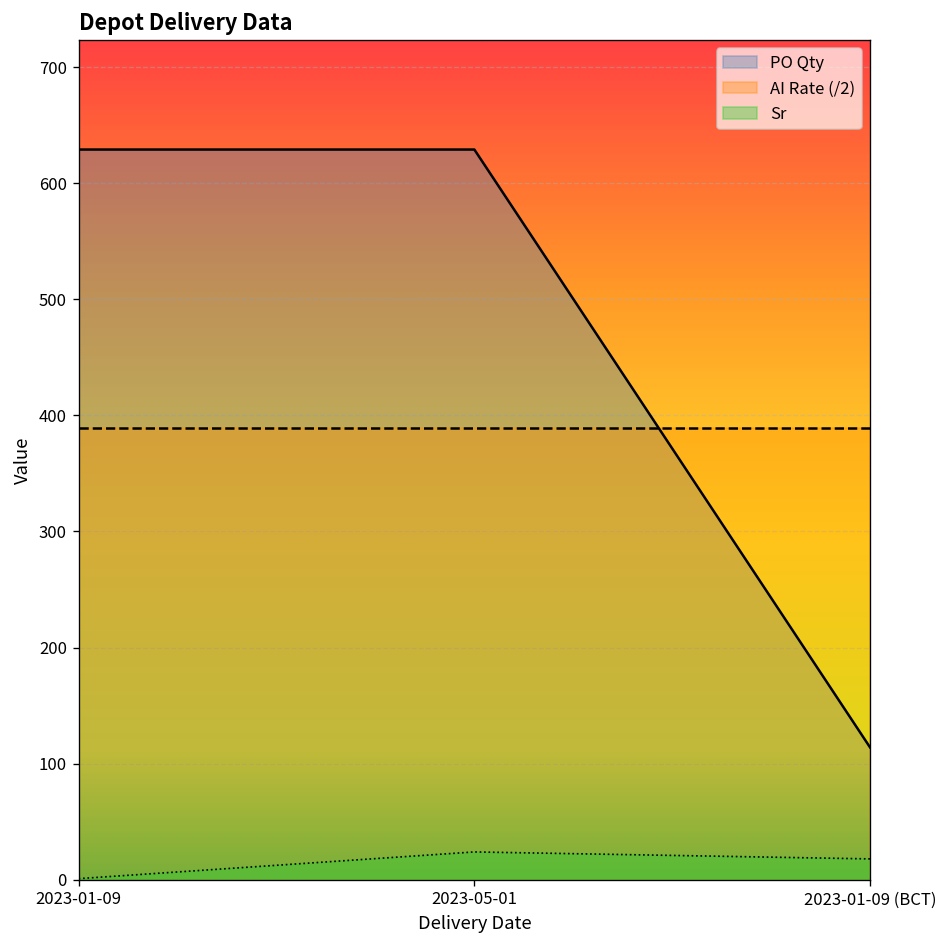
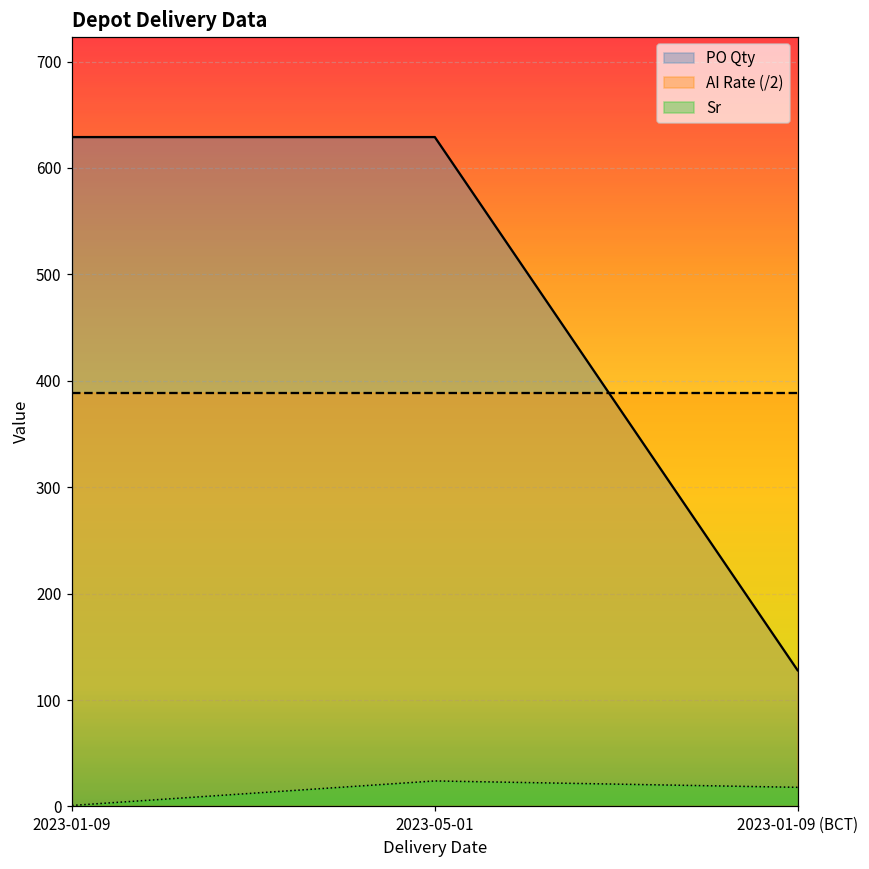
PO Qty, 2023-01-09 (BCT): 110 -> 130
